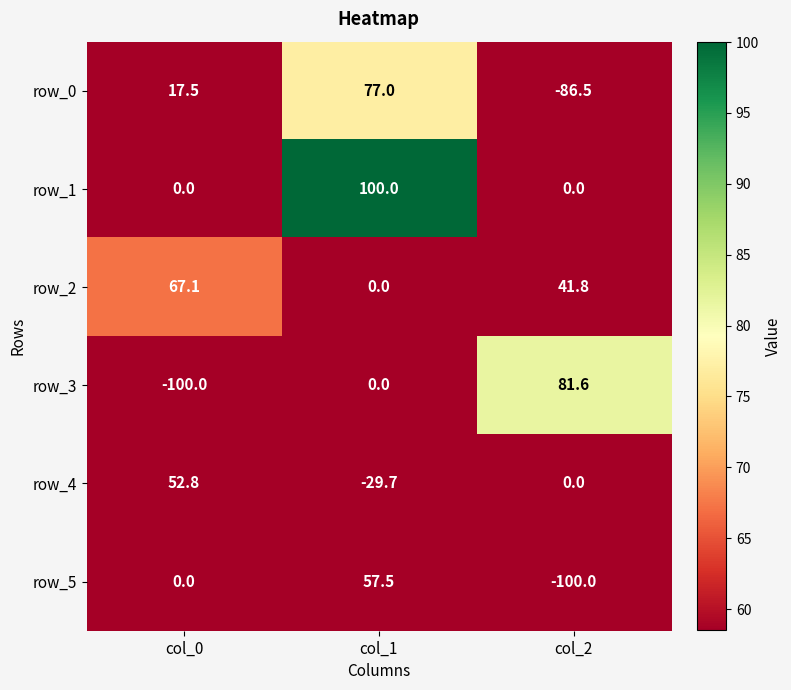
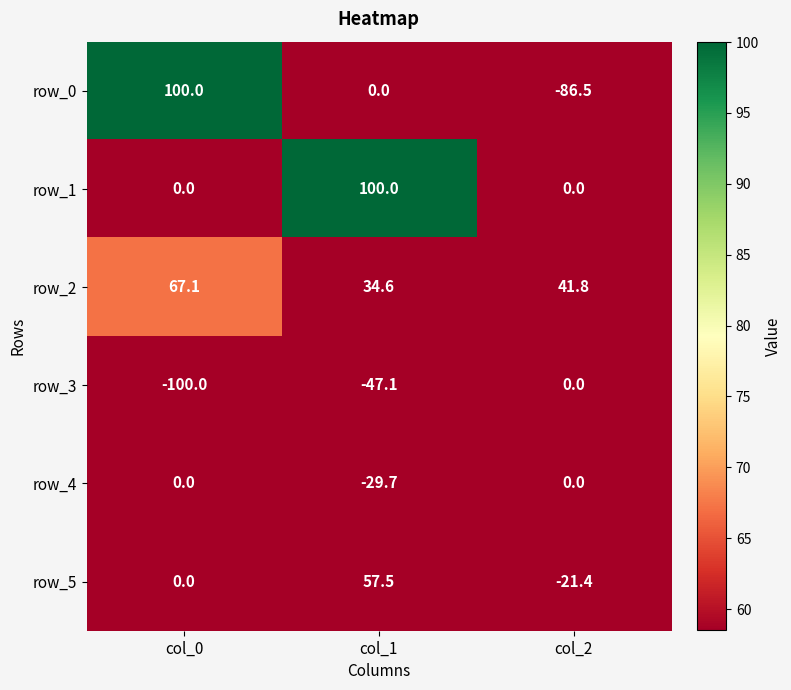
row_0, col_0: 17.5 -> 100.0
row_0, col_1: 77.0 -> 0.0
row_2, col_1: 0.0 -> 34.6
row_3, col_1: 0.0 -> -47.1
row_3, col_2: 81.6 -> 0.0
row_4, col_0: 52.8 -> 0.0
row_5, col_2: -100.0 -> -21.4
